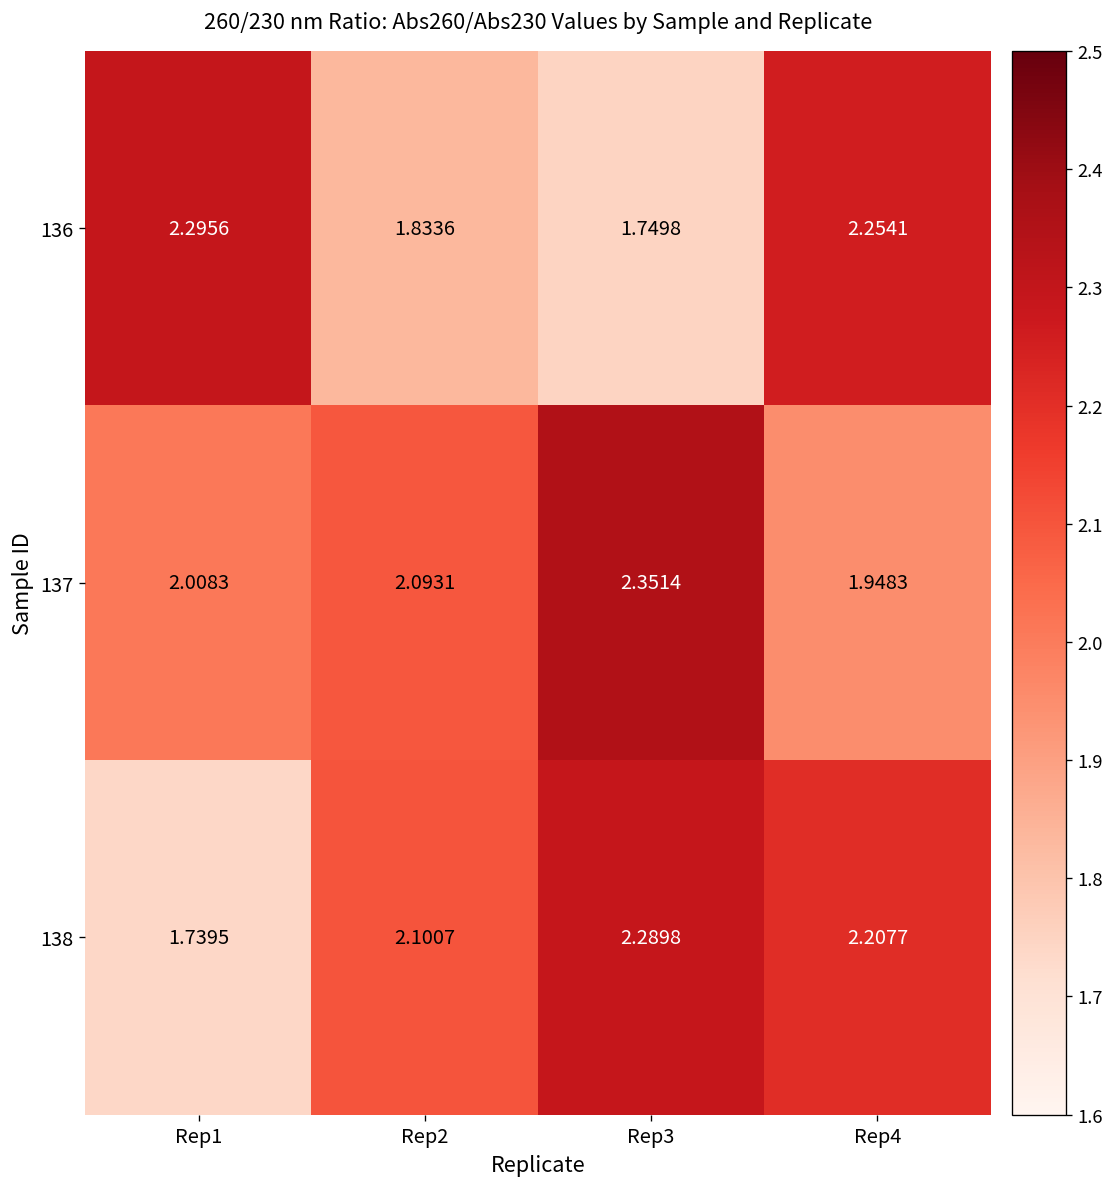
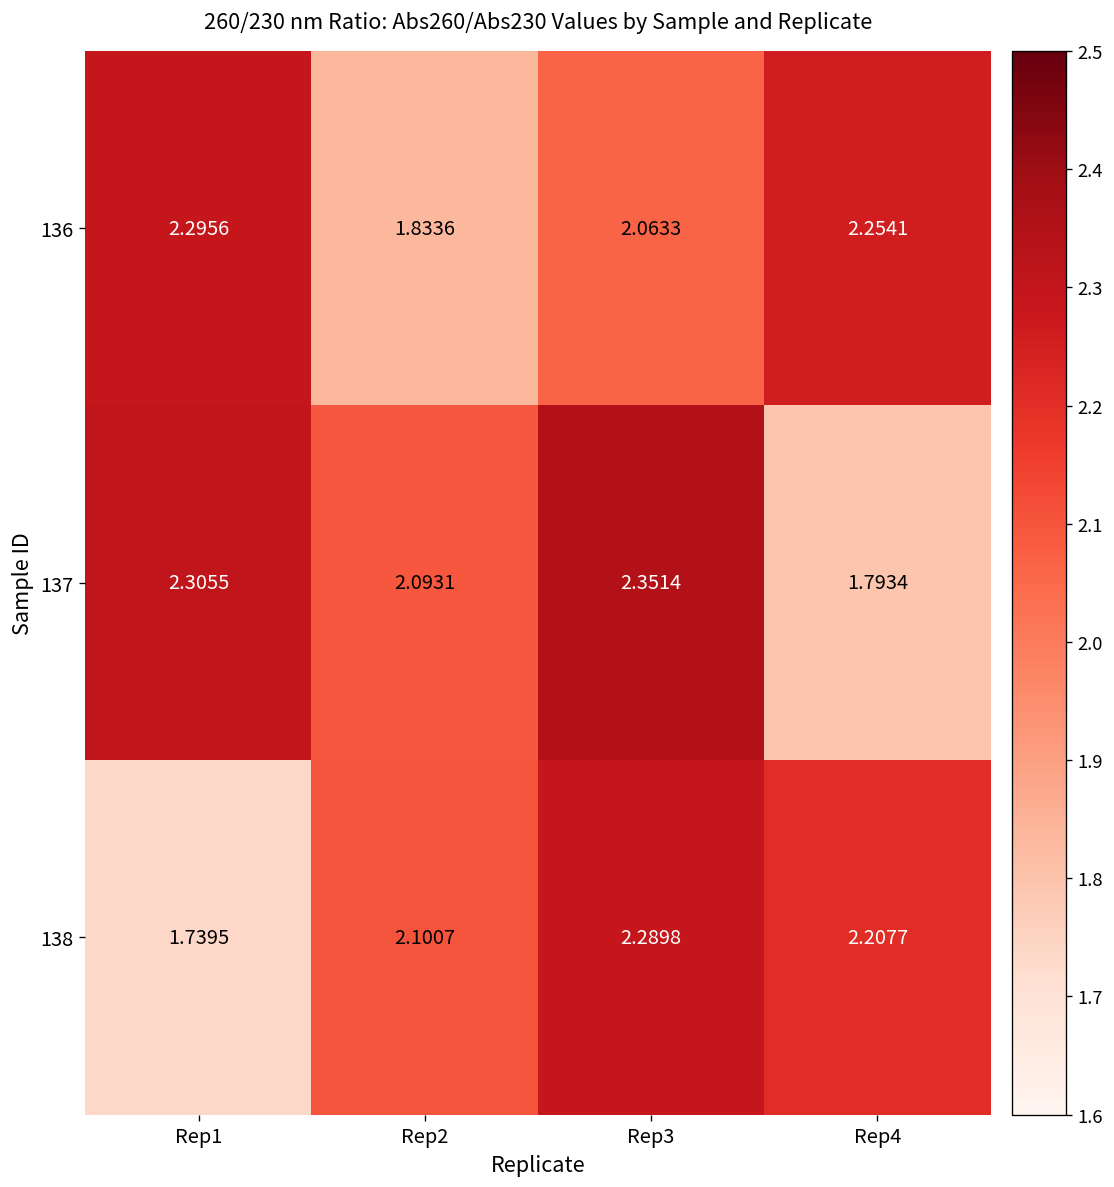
136, Rep3: 1.7498 -> 2.0633
137, Rep1: 2.0083 -> 2.3055
137, Rep4: 1.9483 -> 1.7934
